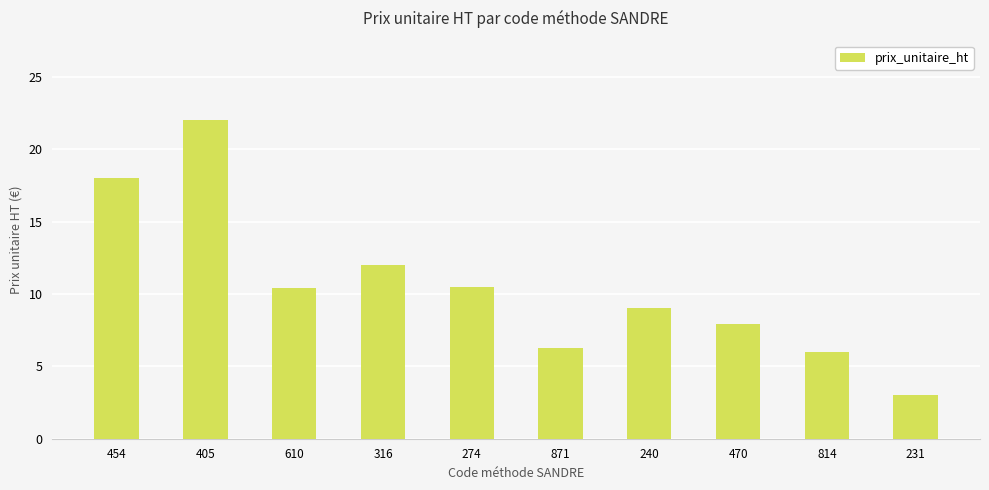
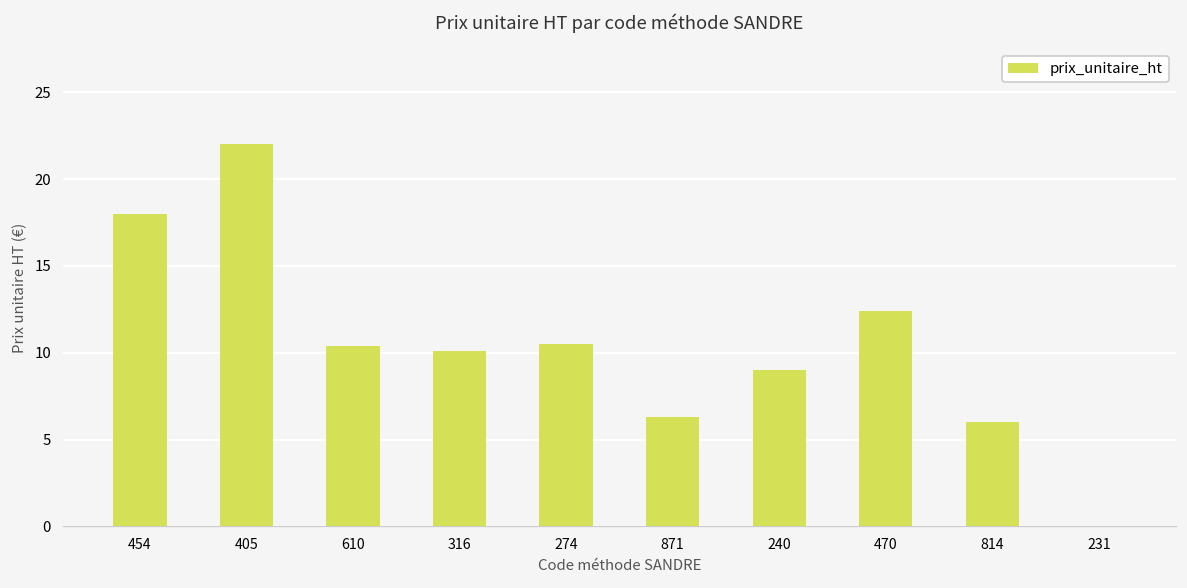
316: 12.0 -> 10.1
470: 7.9 -> 12.4
231: 3 -> 0
